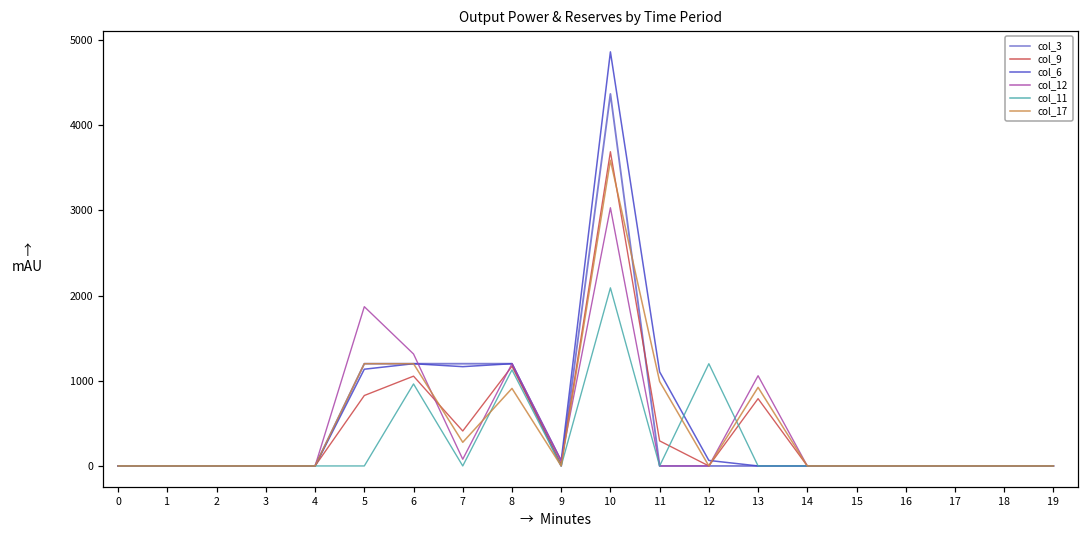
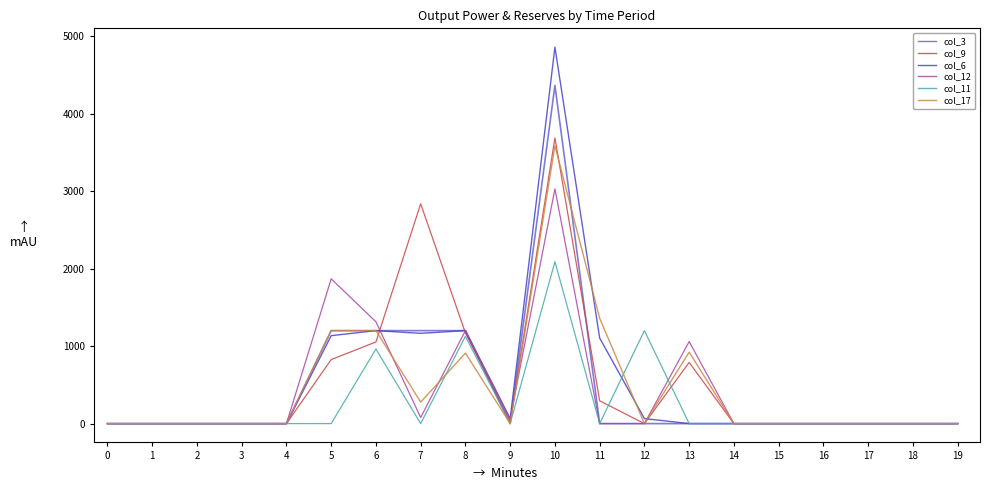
col_9, 7: 400 -> 2800
col_17, 11: 1000 -> 1400
